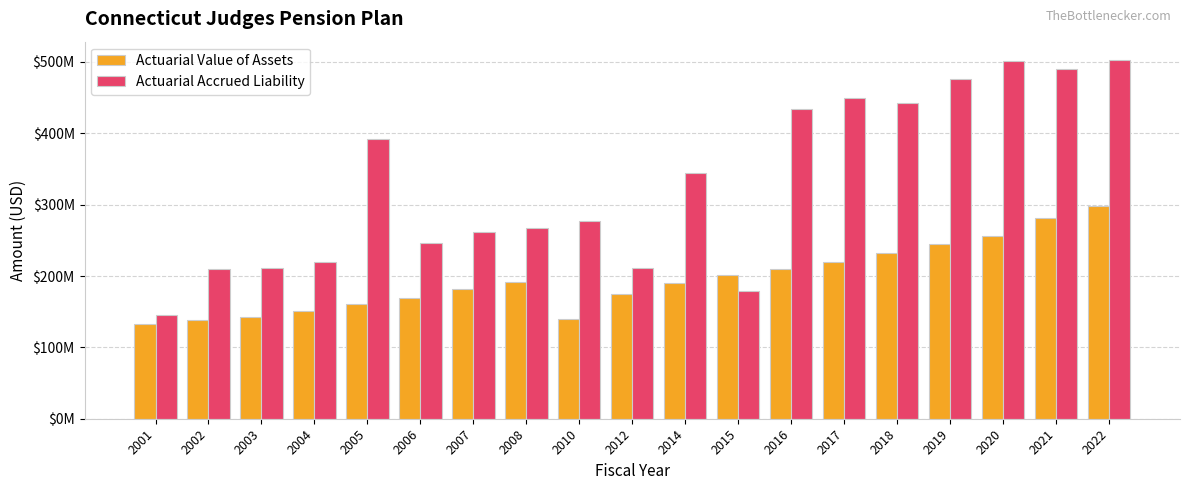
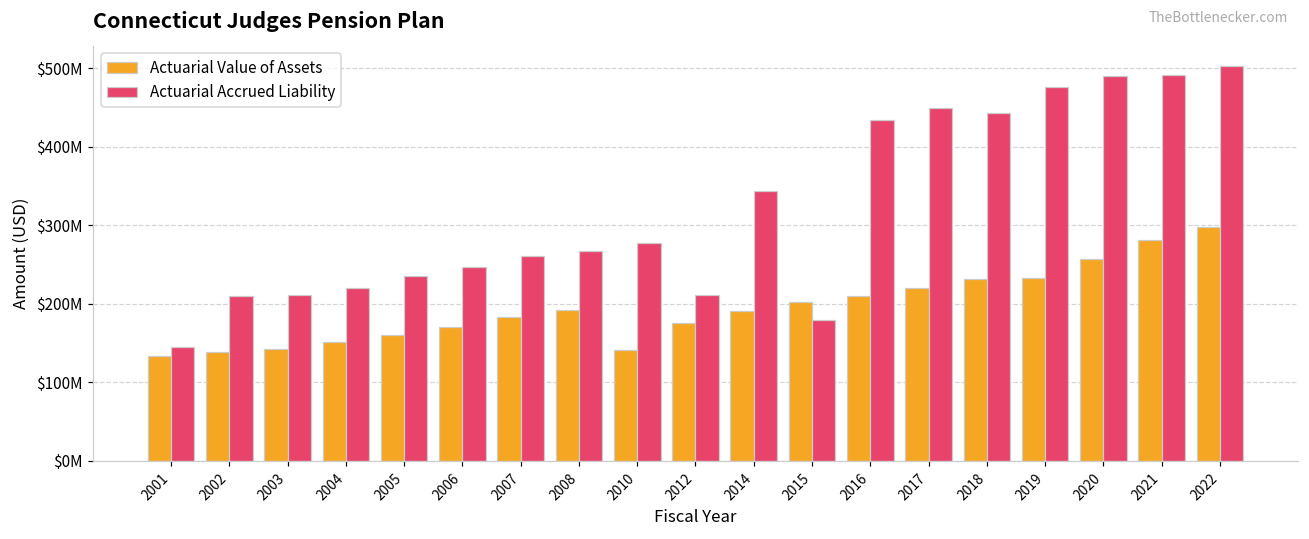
Actuarial Accrued Liability, 2005: $390000000 -> $240000000
Actuarial Value of Assets, 2019: $250000000 -> $230000000
Actuarial Accrued Liability, 2020: $500000000 -> $490000000
